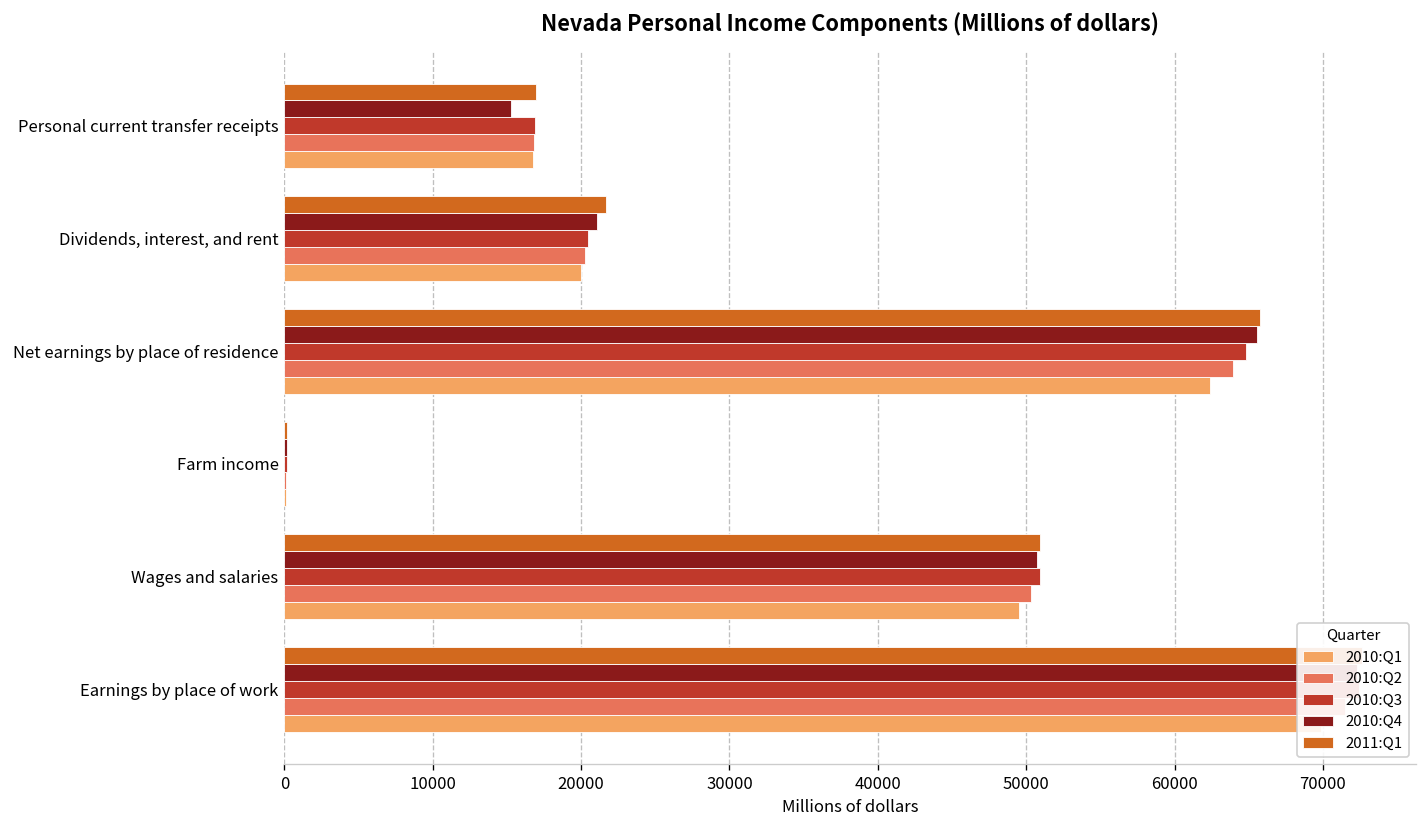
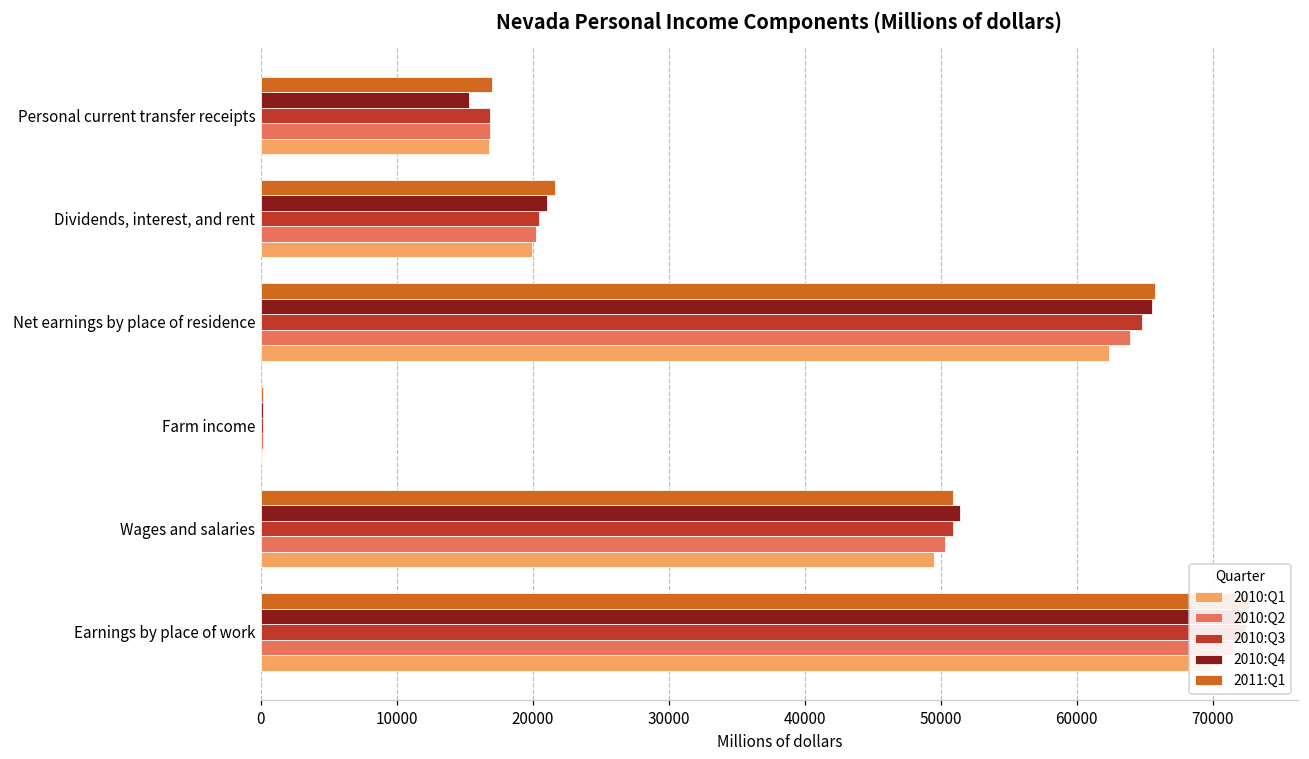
2010:Q4, Wages and salaries: 50700 -> 51400
